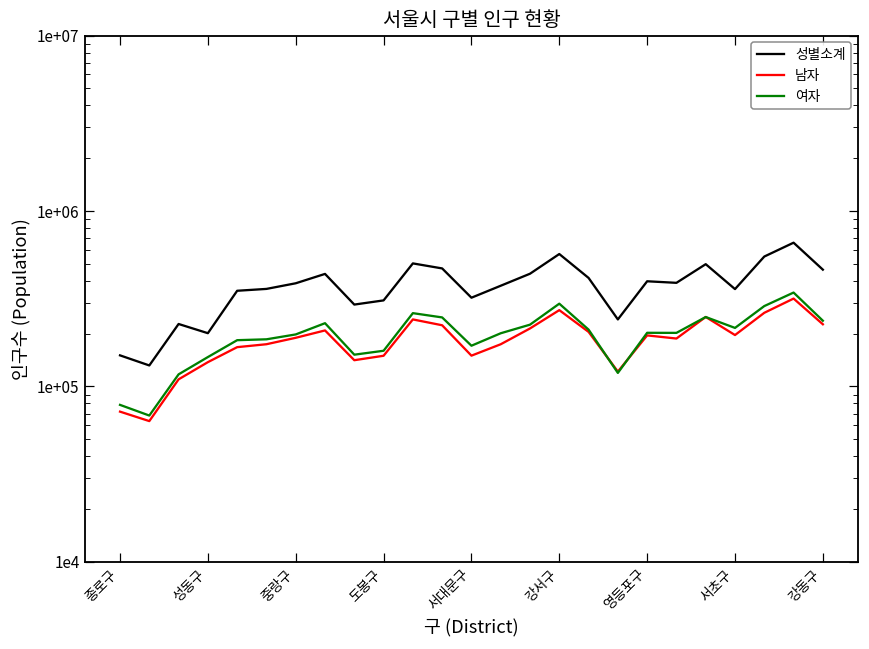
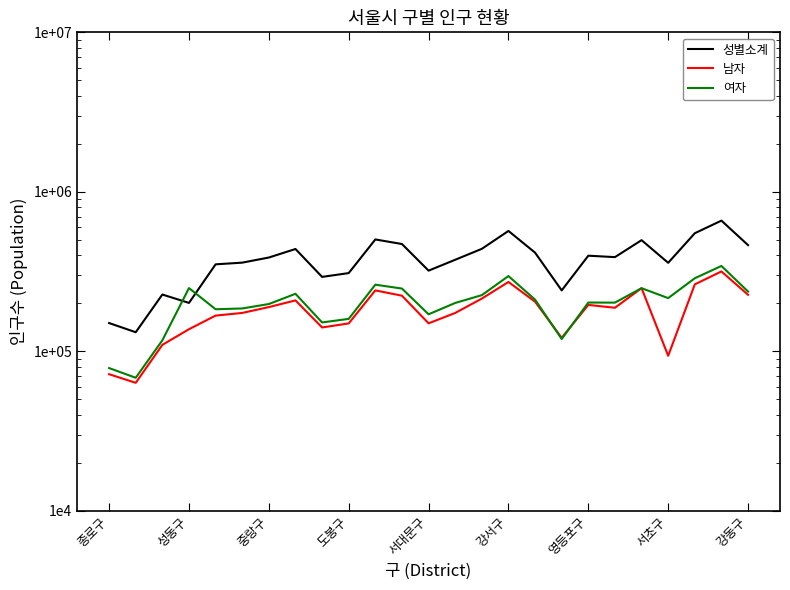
여자, 성동구: 150000 -> 250000
남자, 서초구: 200000 -> 90000
